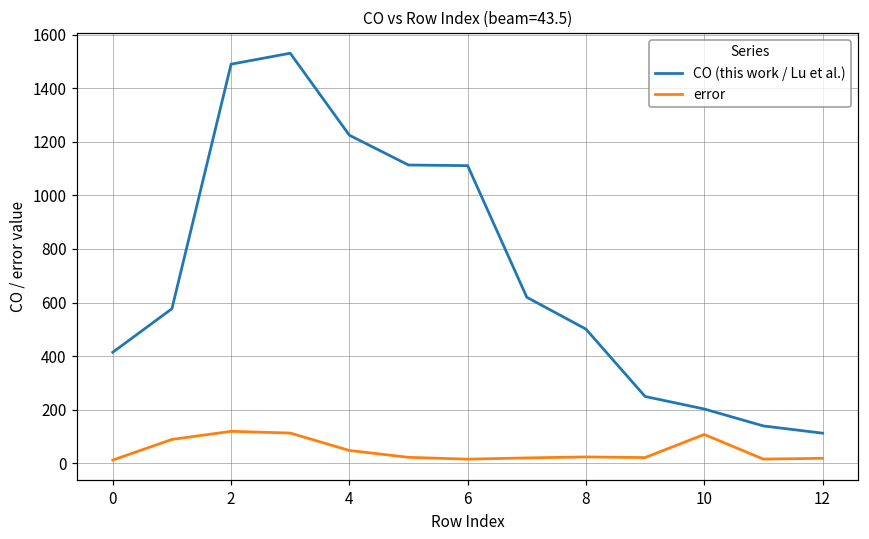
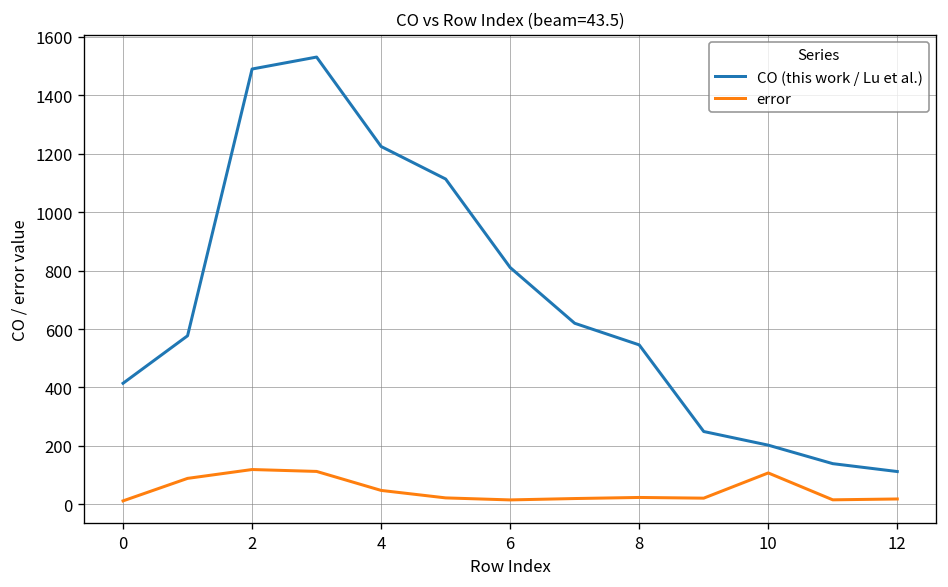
CO (this work / Lu et al.), 6: 1110 -> 810
CO (this work / Lu et al.), 8: 500 -> 550
